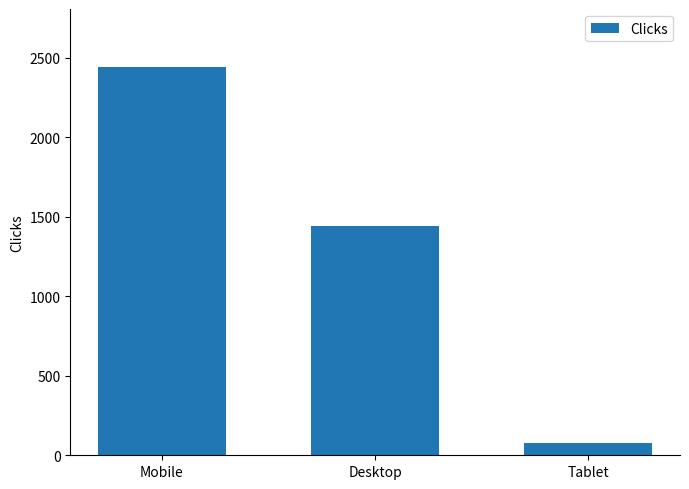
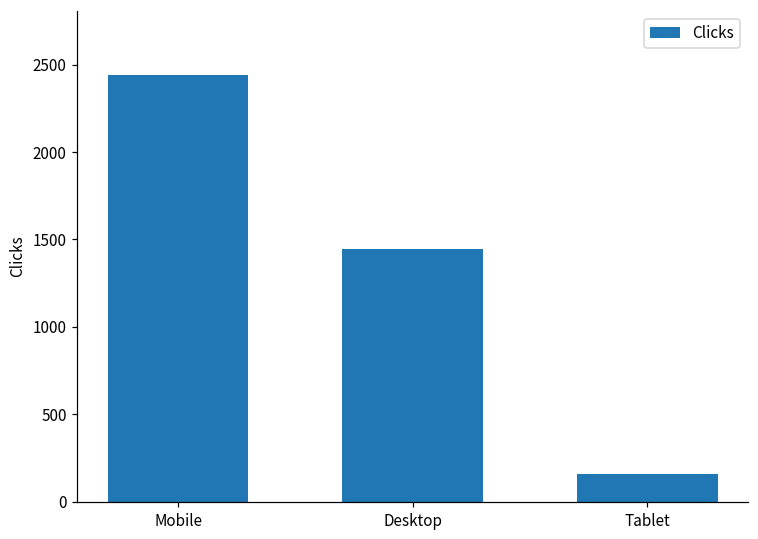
Tablet: 80 -> 160
